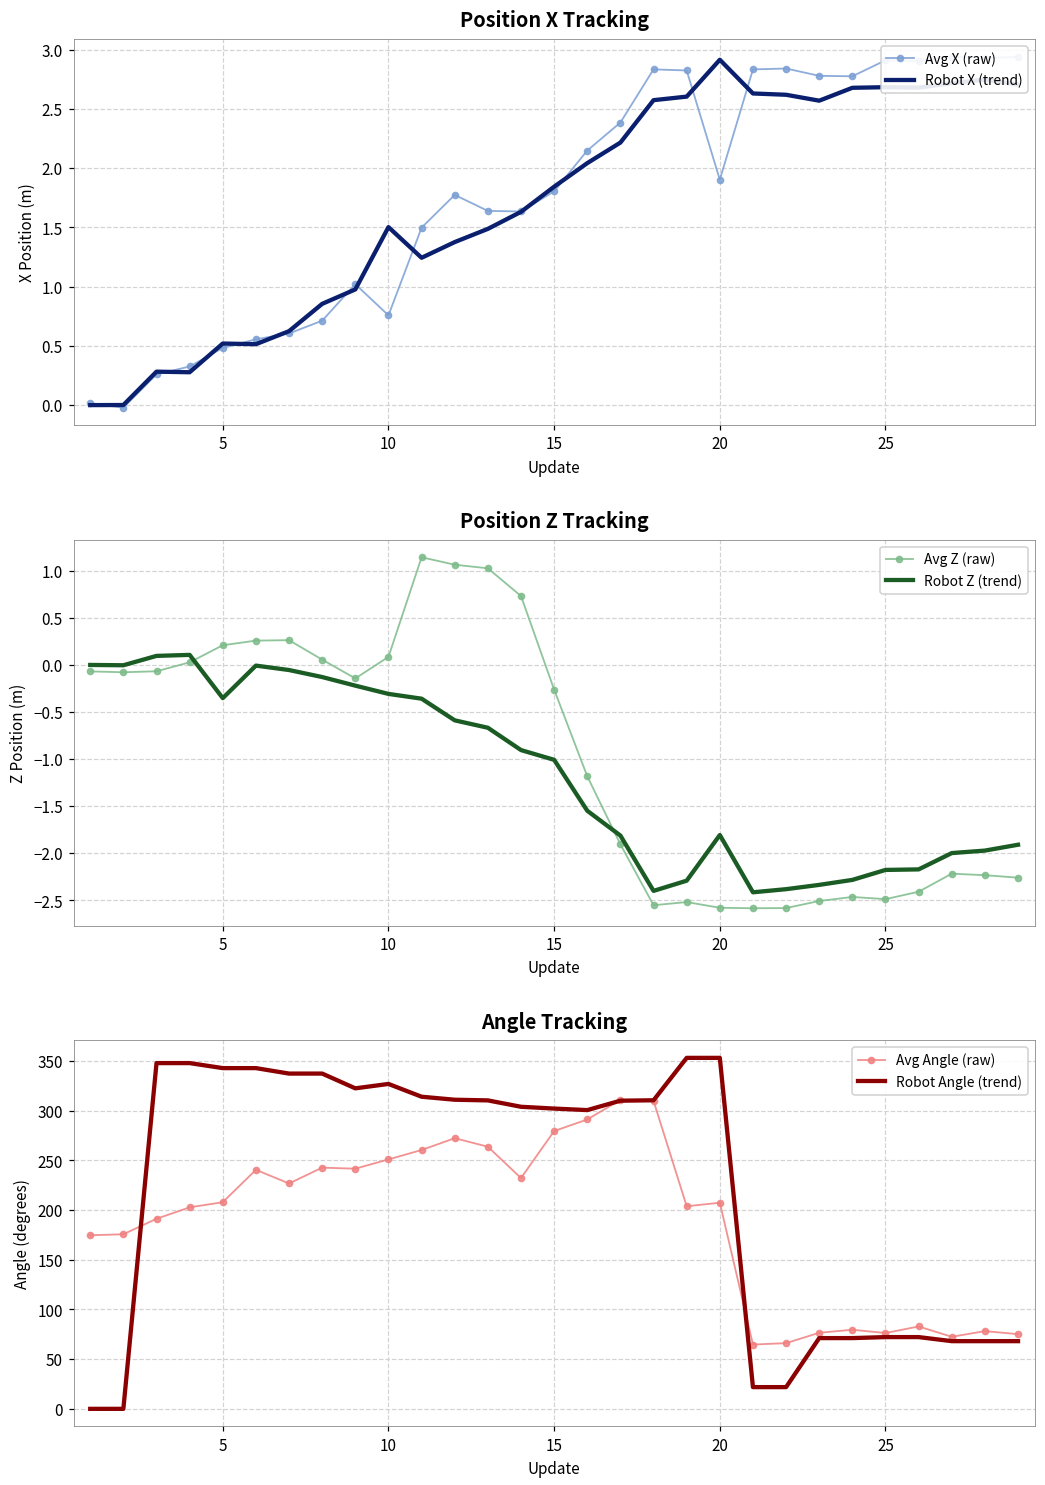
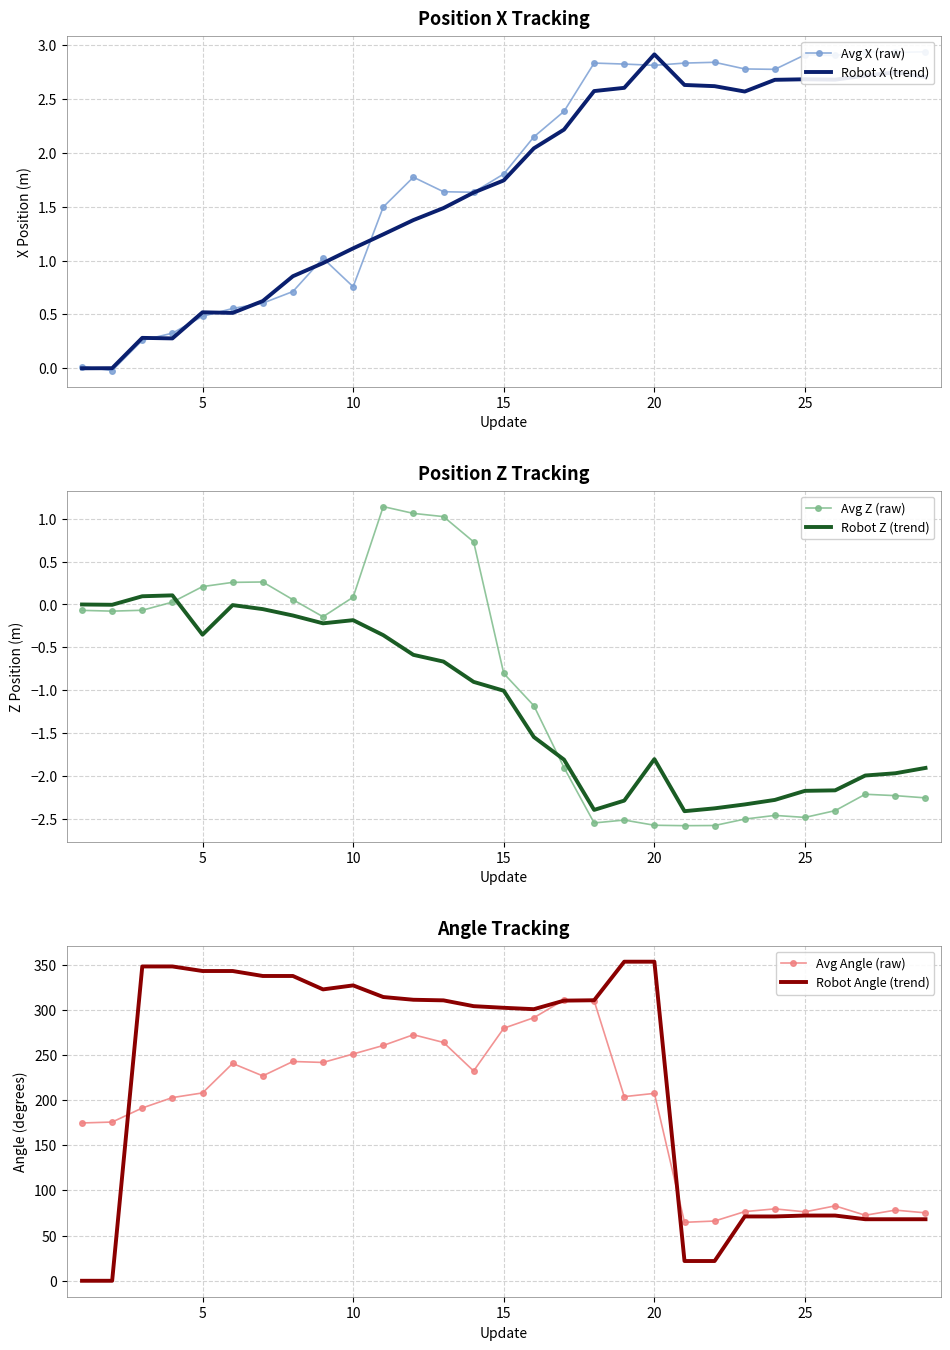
Position X Tracking, Robot X (trend), 10: 1.50 -> 1.11
Position X Tracking, Robot X (trend), 15: 1.84 -> 1.74
Position X Tracking, Avg X (raw), 20: 1.90 -> 2.81
Position Z Tracking, Robot Z (trend), 10: -0.3 -> -0.2
Position Z Tracking, Avg Z (raw), 15: -0.3 -> -0.8
